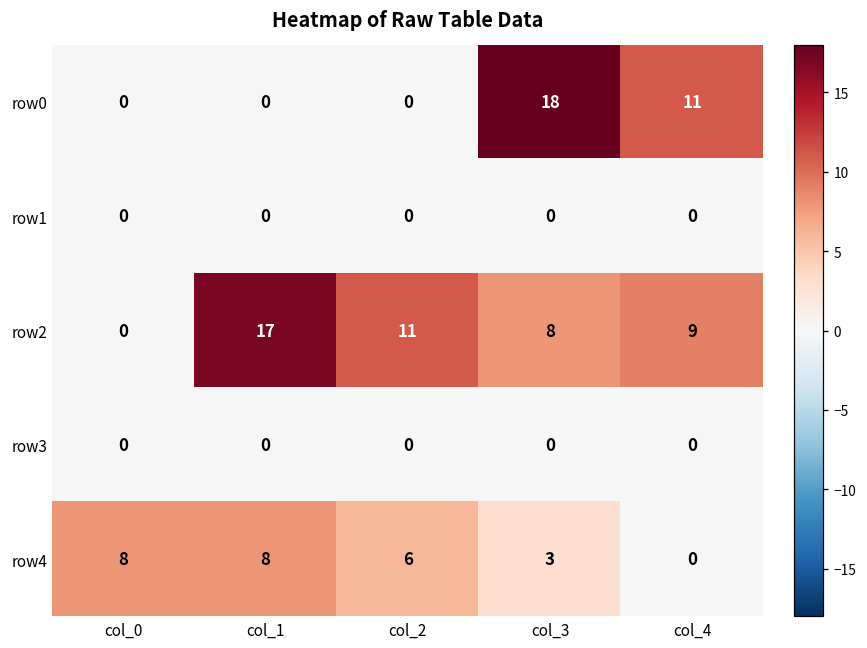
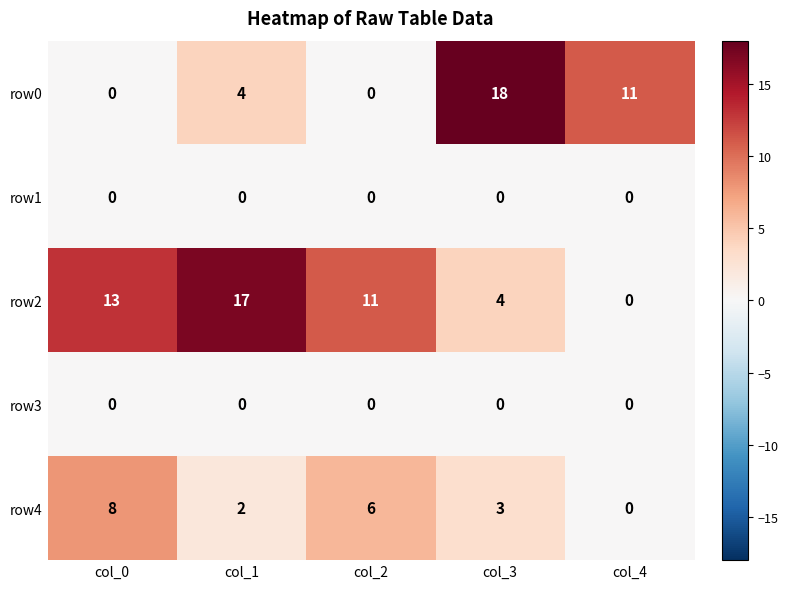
row0, col_1: 0 -> 4
row2, col_0: 0 -> 13
row2, col_3: 8 -> 4
row2, col_4: 9 -> 0
row4, col_1: 8 -> 2
